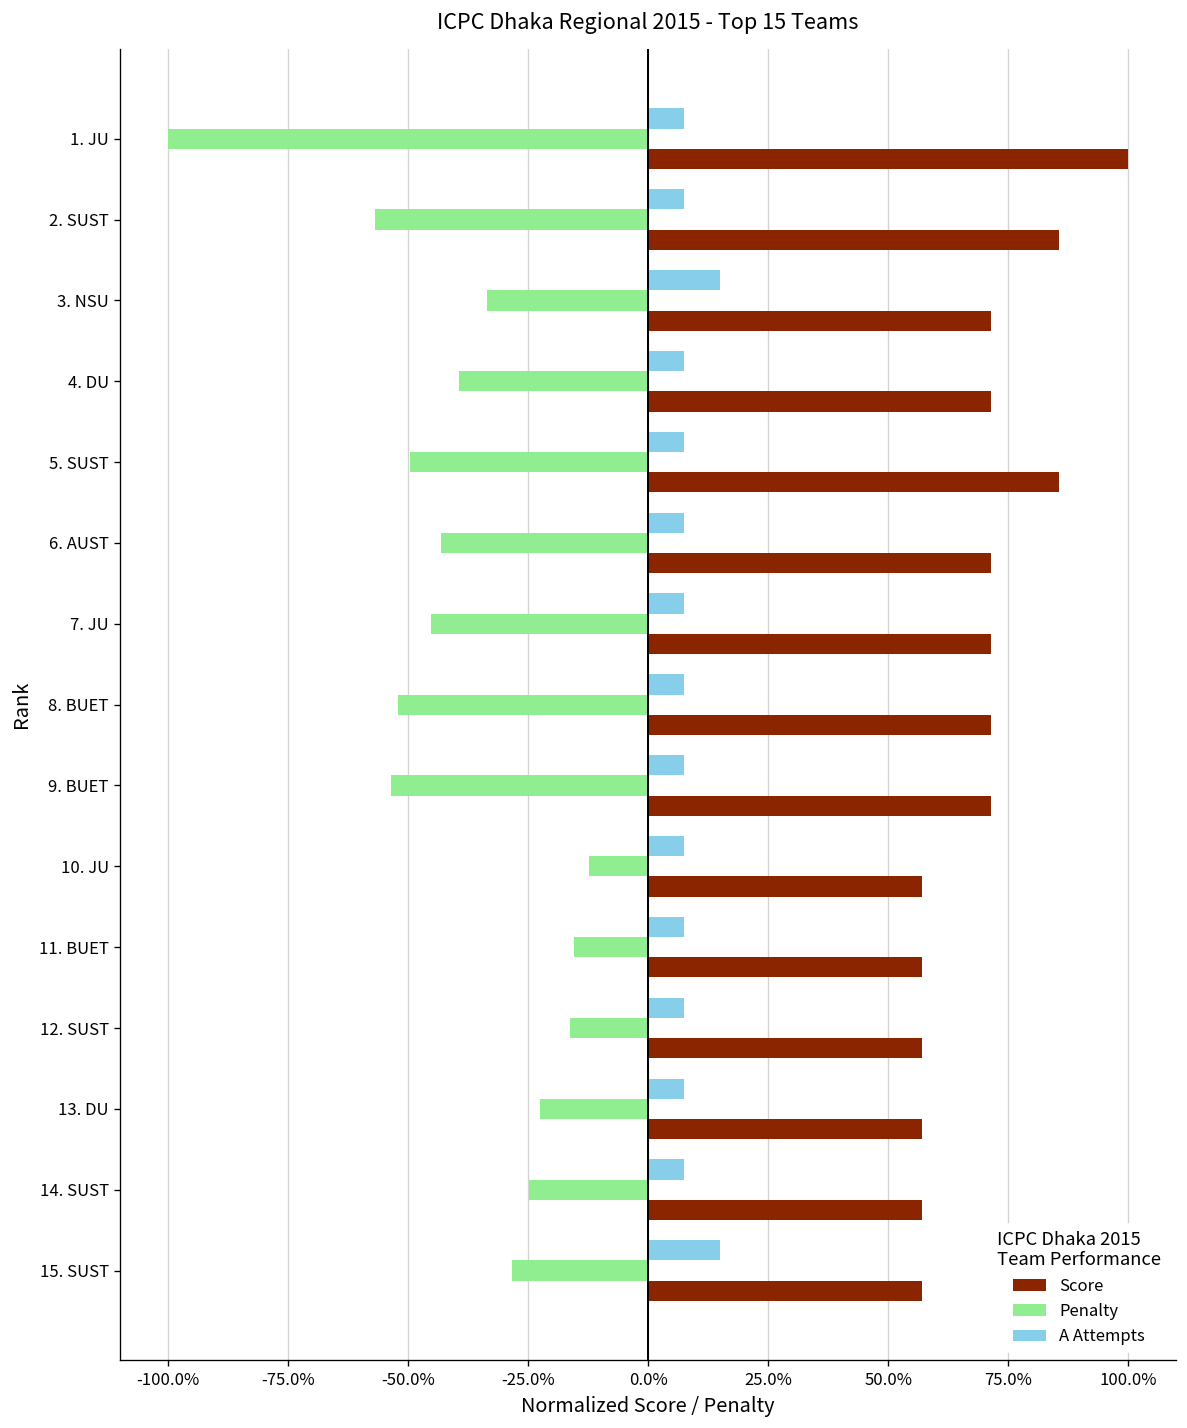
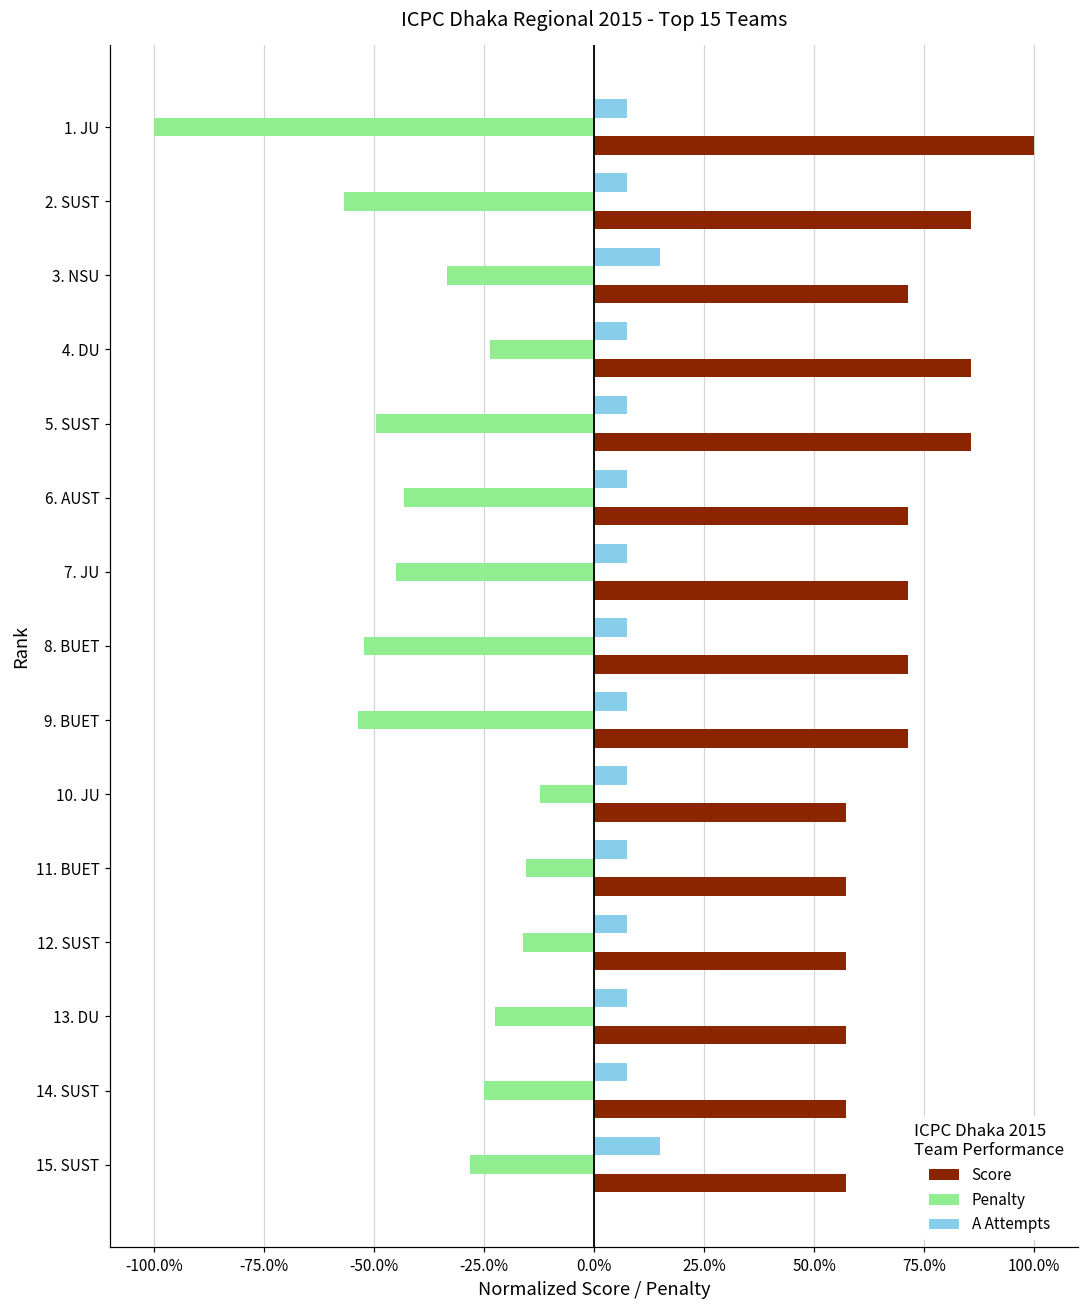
Penalty, 4. DU: -39% -> -24%
Score, 4. DU: 71% -> 86%
